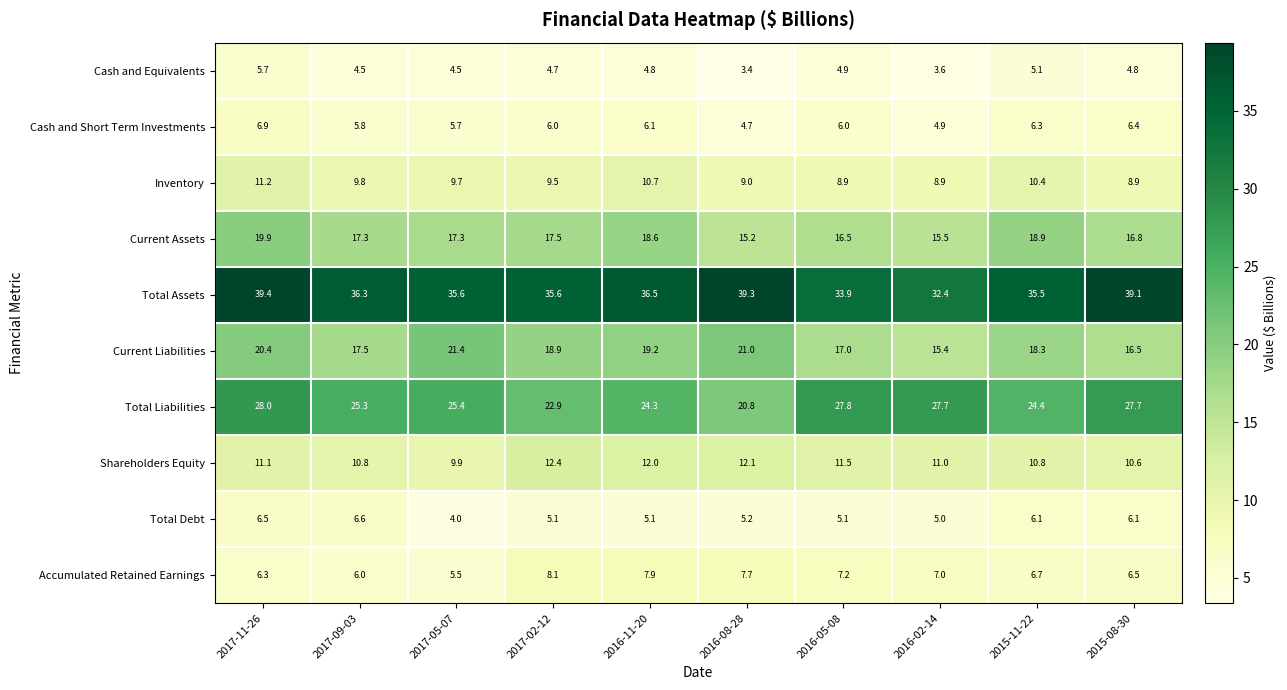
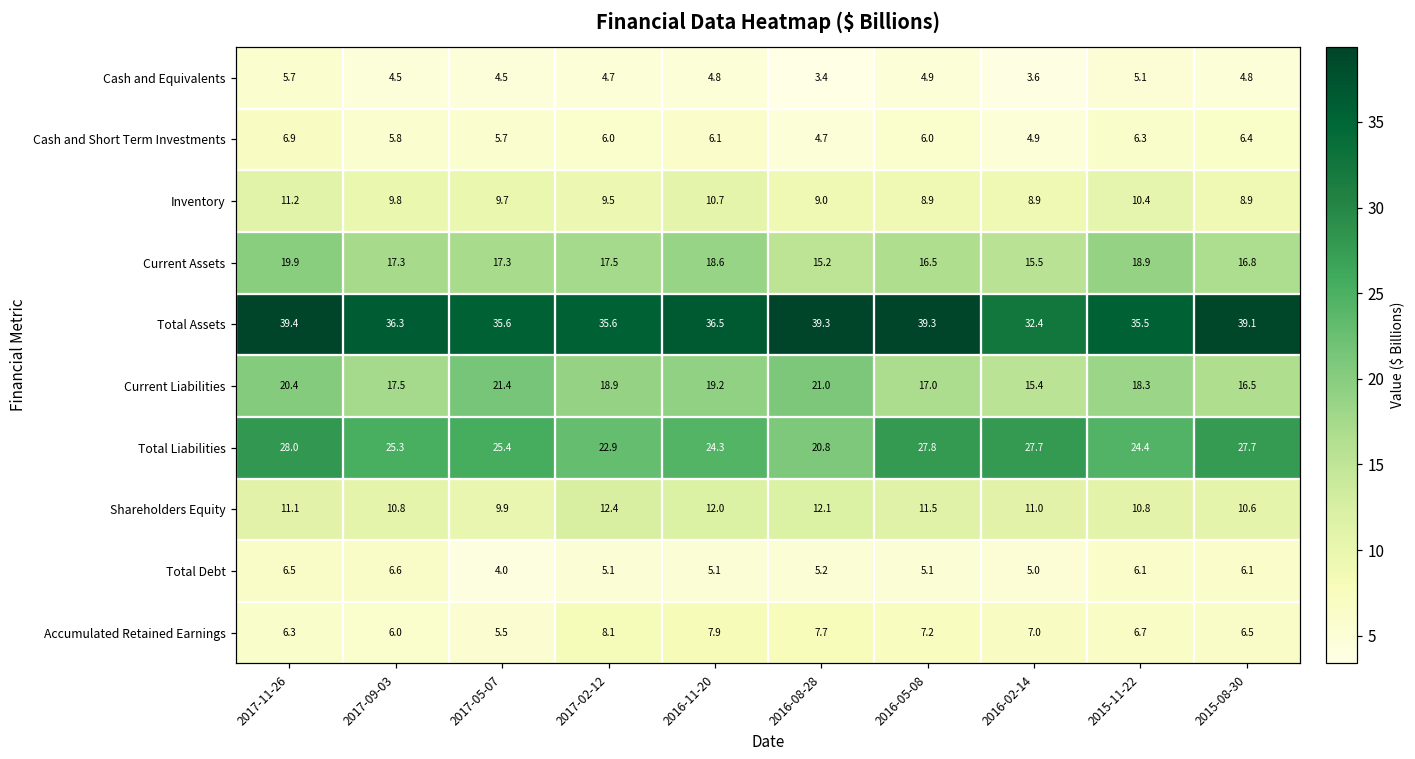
Total Assets, 2016-05-08: 33.9 -> 39.3
